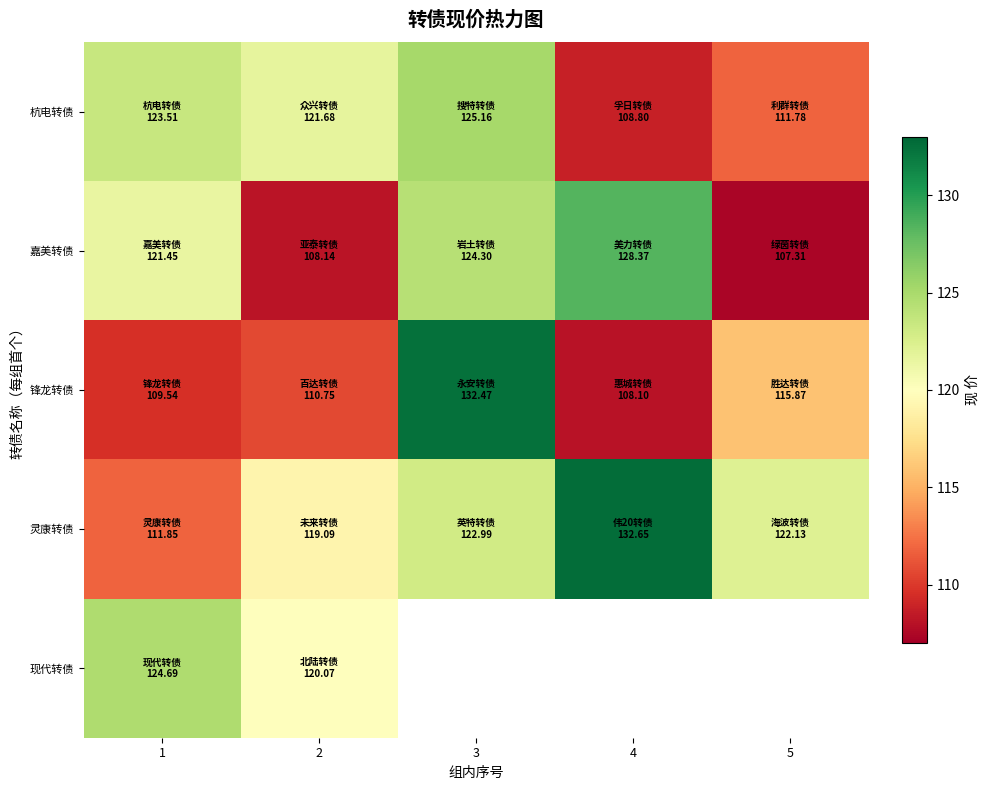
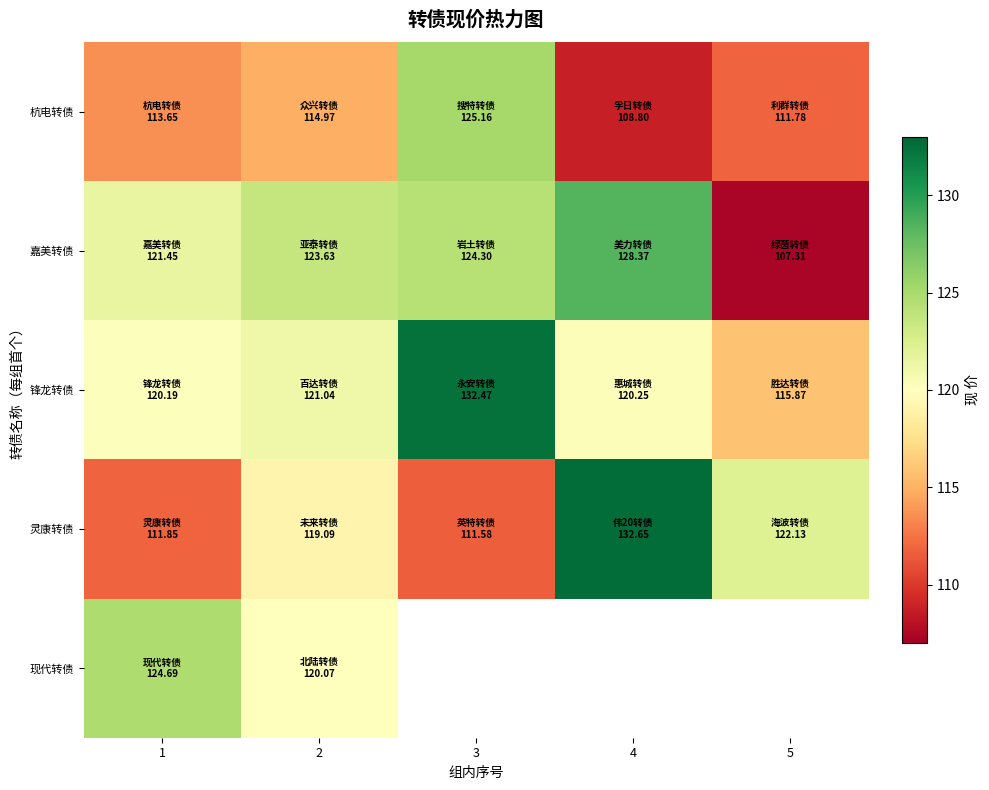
杭电转债, 1: 123.51 -> 113.65
杭电转债, 2: 121.68 -> 114.97
嘉美转债, 2: 108.14 -> 123.63
锋龙转债, 1: 109.54 -> 120.19
锋龙转债, 2: 110.75 -> 121.04
锋龙转债, 4: 108.10 -> 120.25
灵康转债, 3: 122.99 -> 111.58
